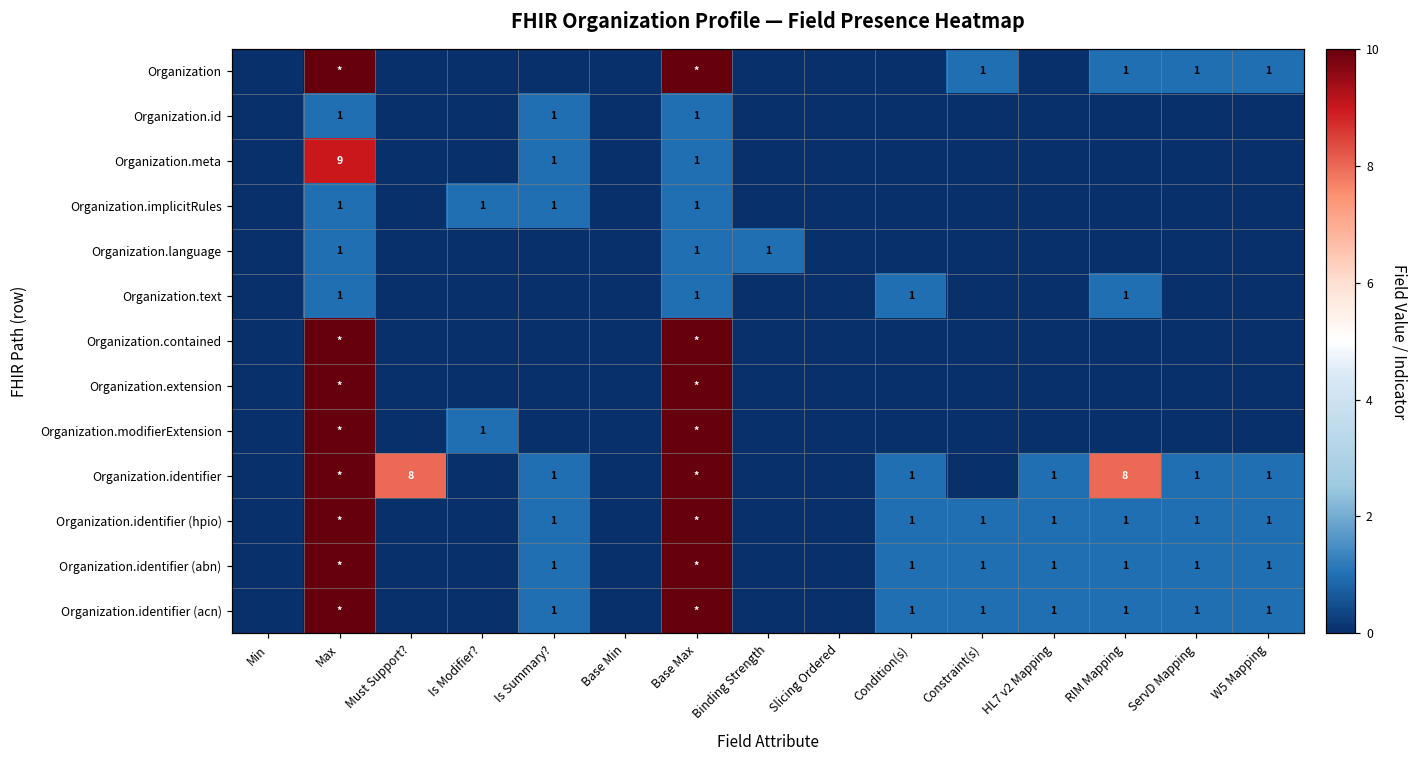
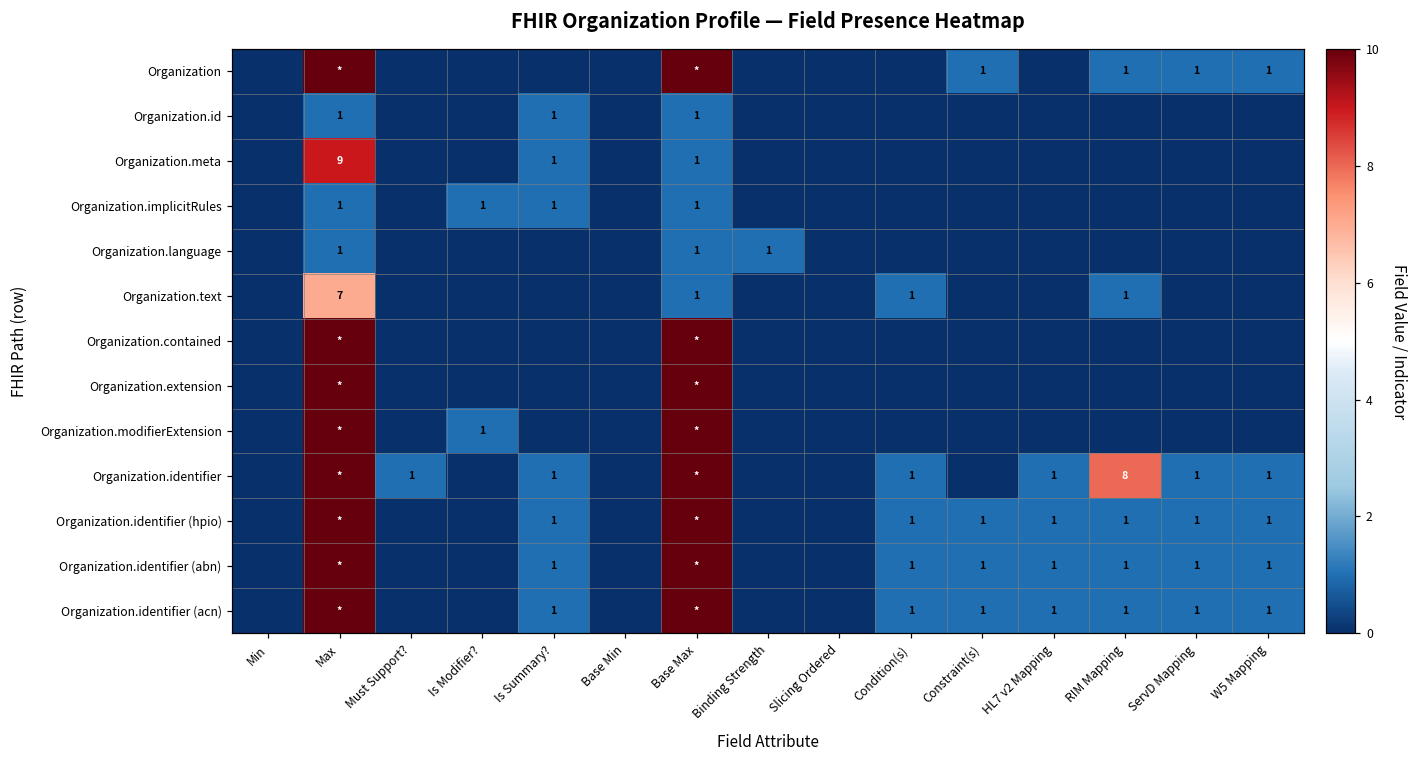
Organization.text, Max: 1 -> 7
Organization.identifier, Must Support?: 8 -> 1
